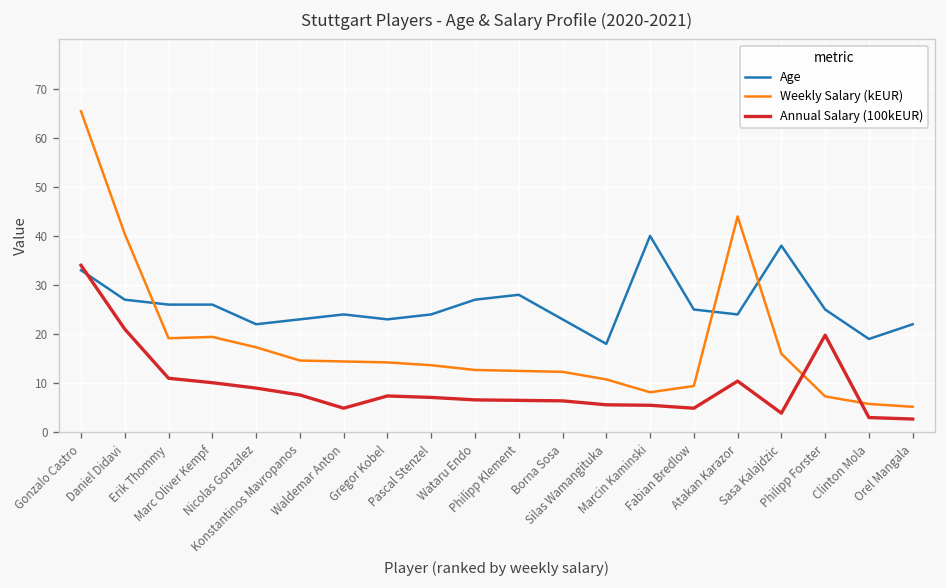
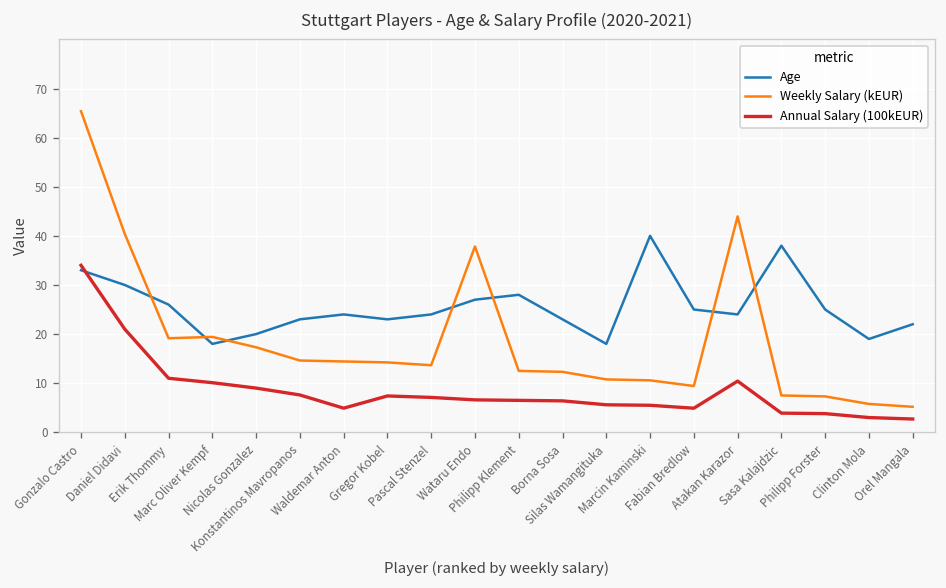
Age, Daniel Didavi: 27 -> 30
Age, Marc Oliver Kempf: 26 -> 18
Age, Nicolas Gonzalez: 22 -> 20
Weekly Salary (kEUR), Wataru Endo: 13 -> 38
Weekly Salary (kEUR), Marcin Kaminski: 8 -> 11
Weekly Salary (kEUR), Sasa Kalajdzic: 16 -> 8
Annual Salary (100kEUR), Philipp Forster: 20 -> 4
